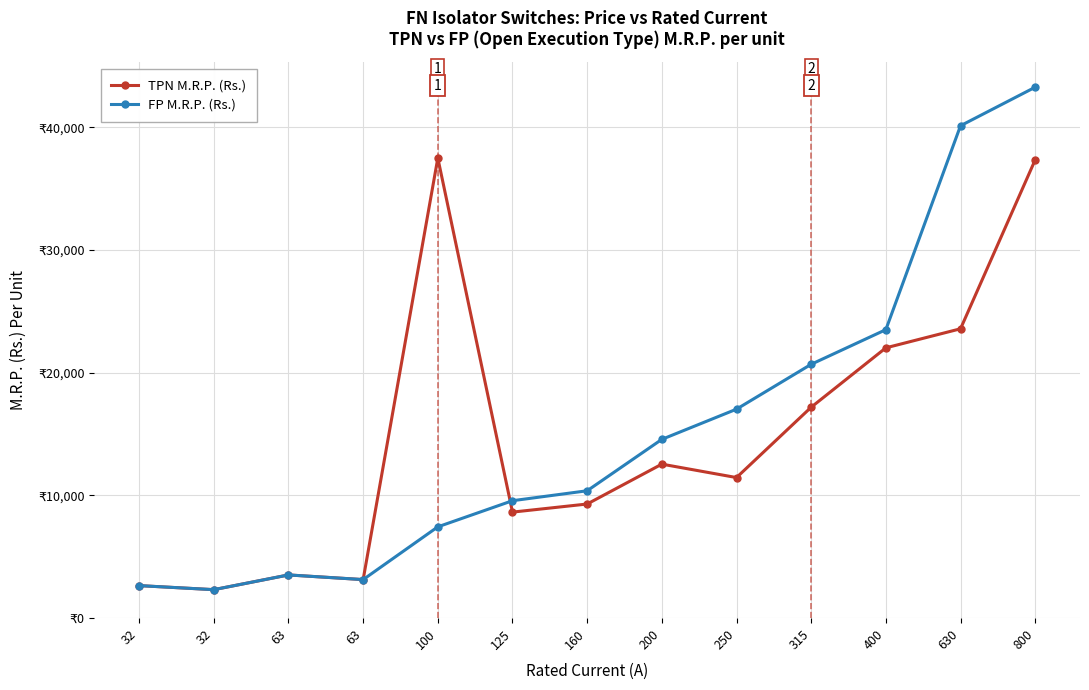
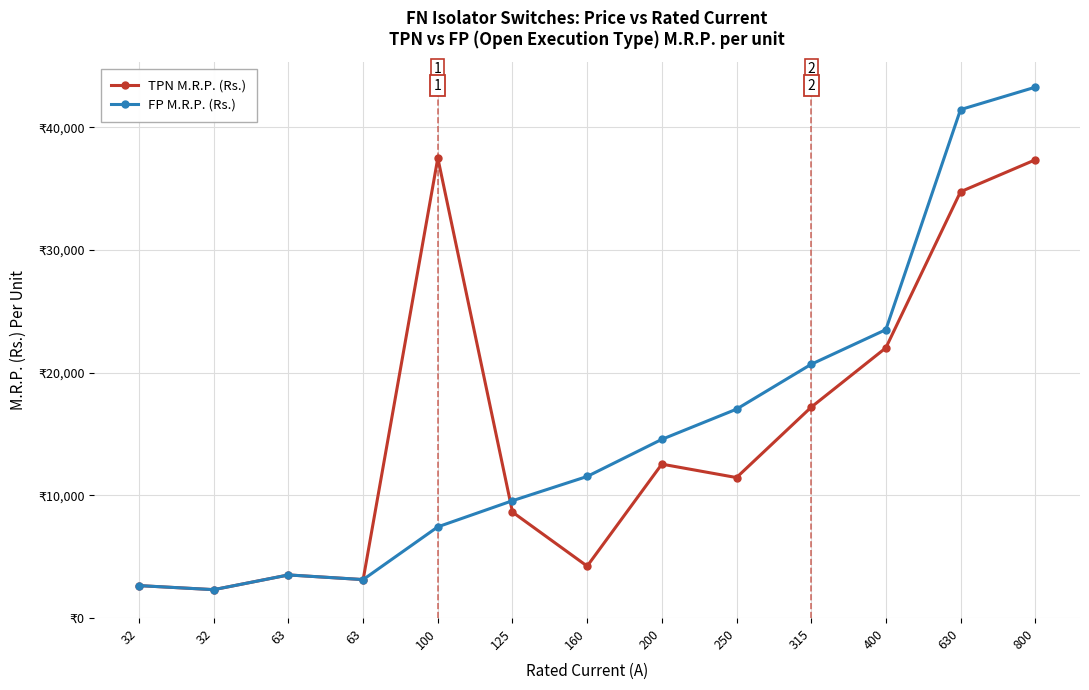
TPN M.R.P. (Rs.), 160: ₹9,300 -> ₹4,200
FP M.R.P. (Rs.), 160: ₹10,400 -> ₹11,500
TPN M.R.P. (Rs.), 630: ₹23,600 -> ₹34,800
FP M.R.P. (Rs.), 630: ₹40,100 -> ₹41,400
